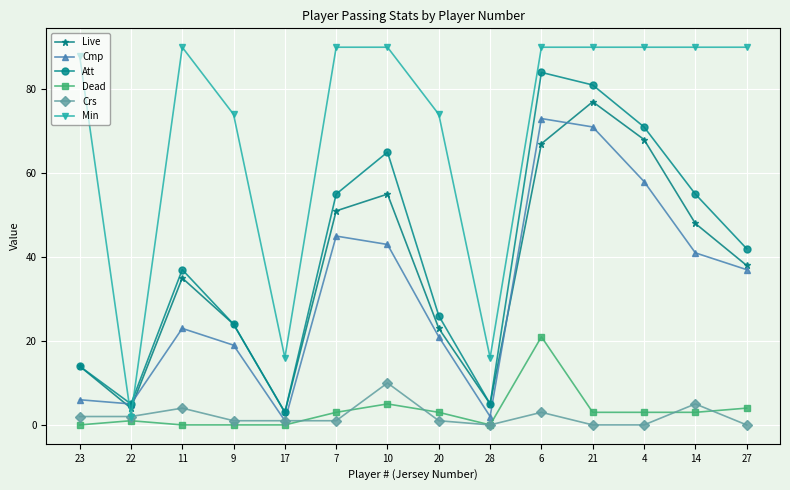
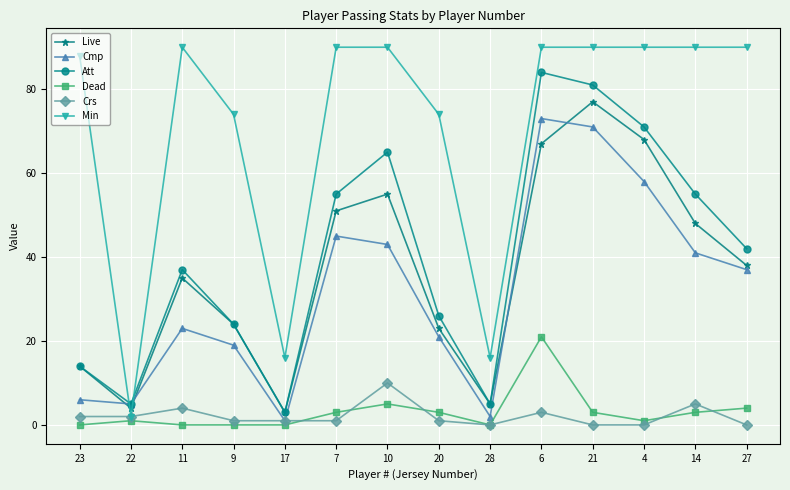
Dead, 4: 3 -> 1
